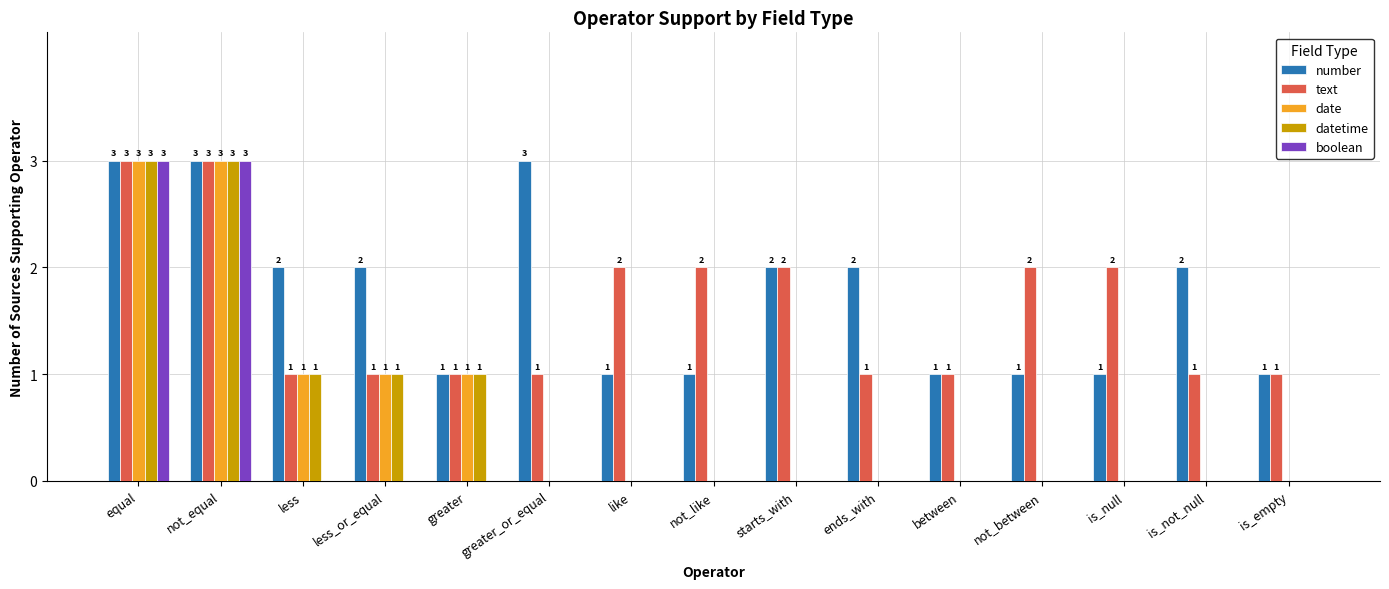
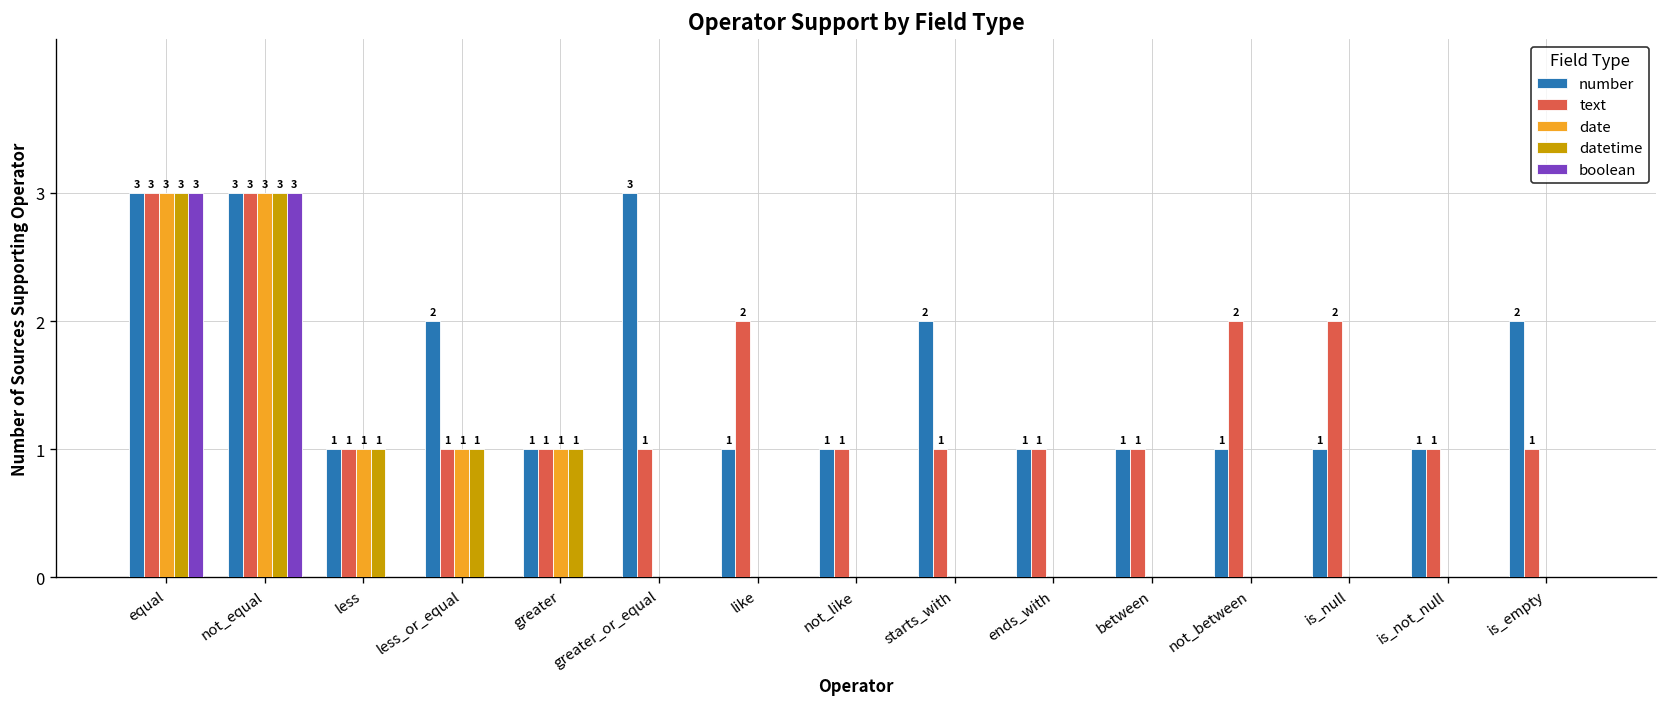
number, less: 2 -> 1
text, not_like: 2 -> 1
text, starts_with: 2 -> 1
number, ends_with: 2 -> 1
number, is_not_null: 2 -> 1
number, is_empty: 1 -> 2
